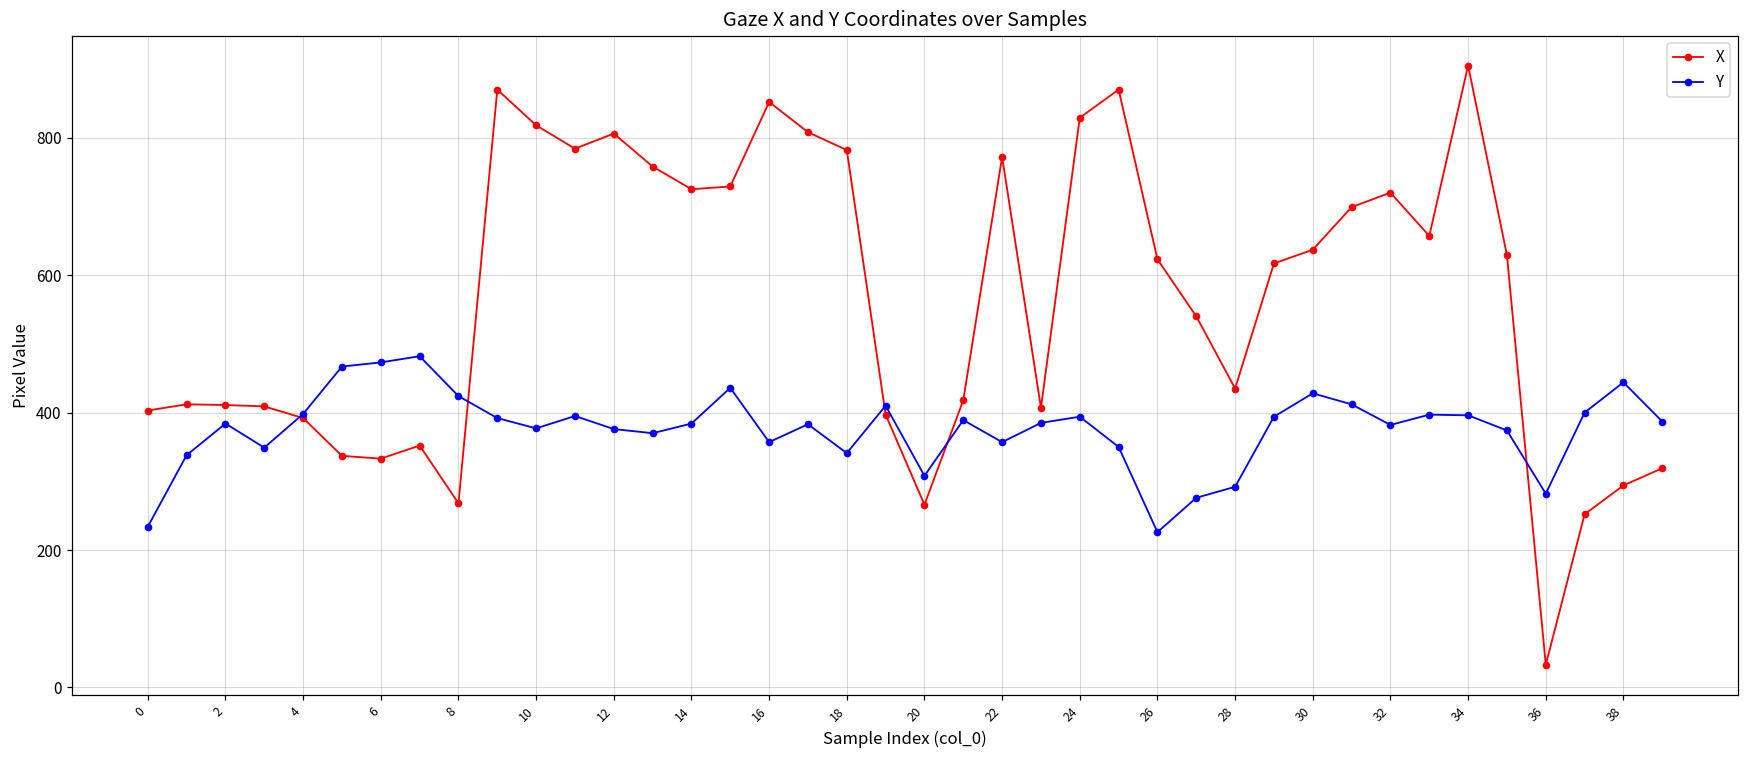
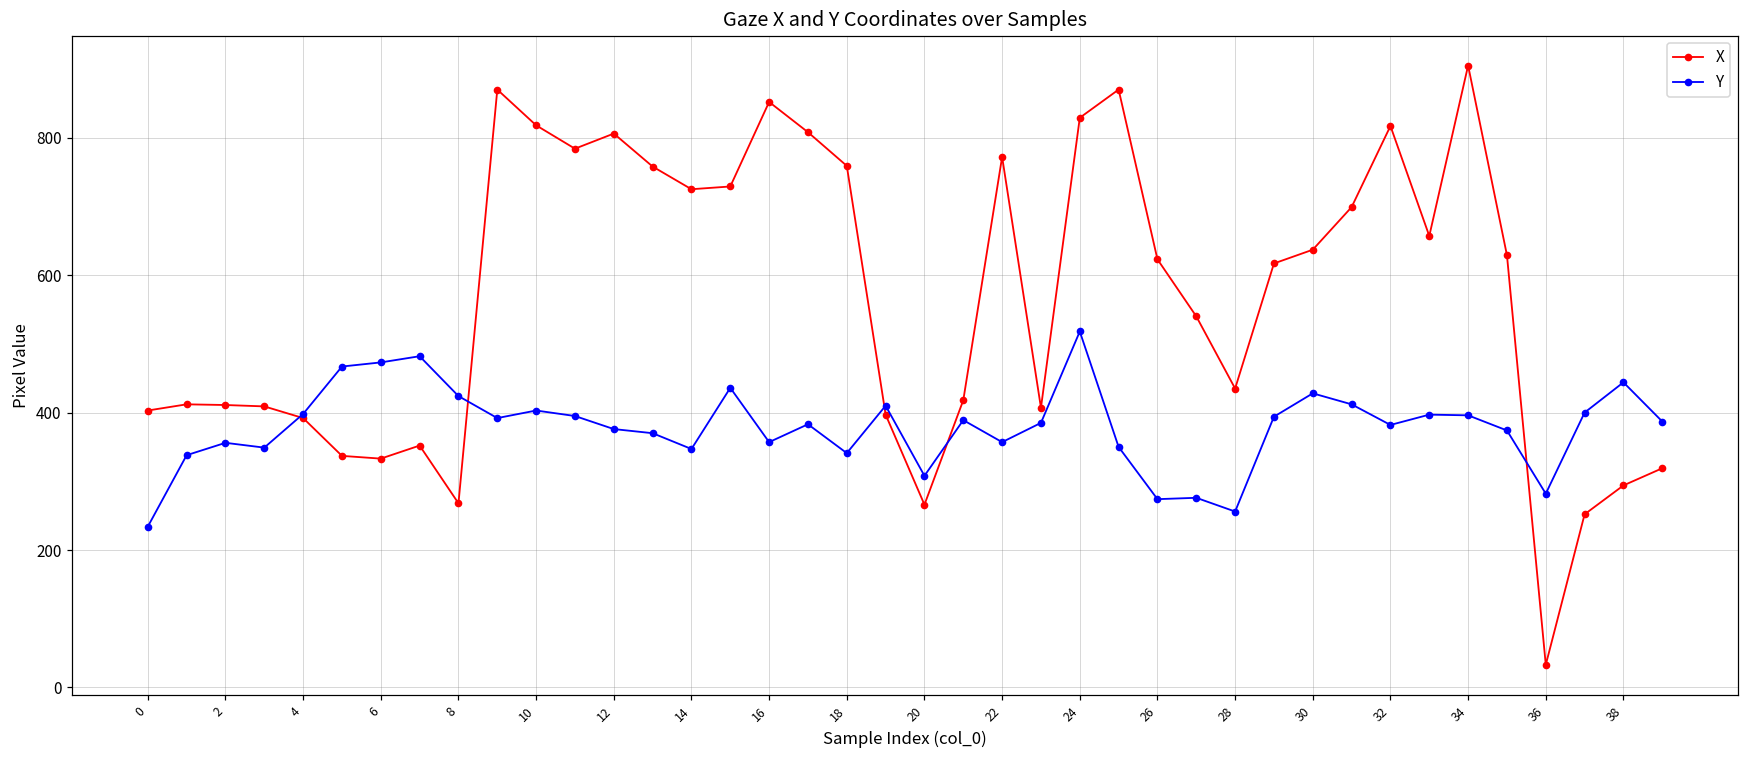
Y, 2: 380 -> 360
Y, 10: 380 -> 400
Y, 14: 380 -> 350
X, 18: 780 -> 760
Y, 24: 390 -> 520
Y, 26: 230 -> 270
Y, 28: 290 -> 260
X, 32: 720 -> 820
